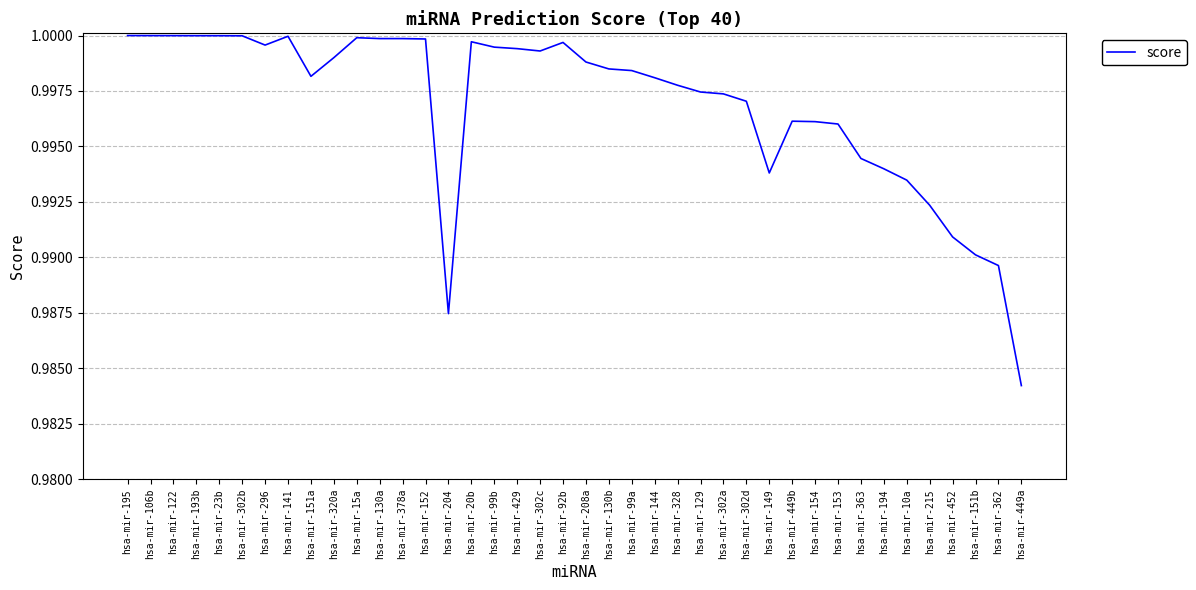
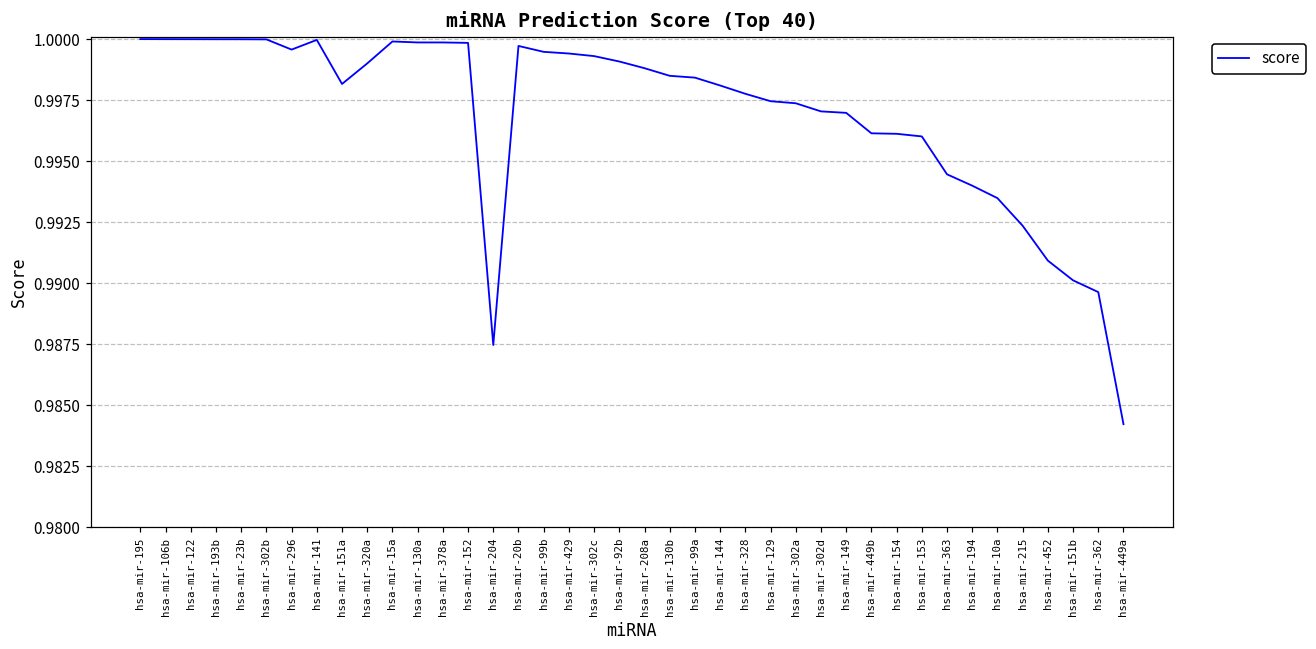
hsa-mir-92b: 0.9997 -> 0.9991
hsa-mir-149: 0.9938 -> 0.9970
